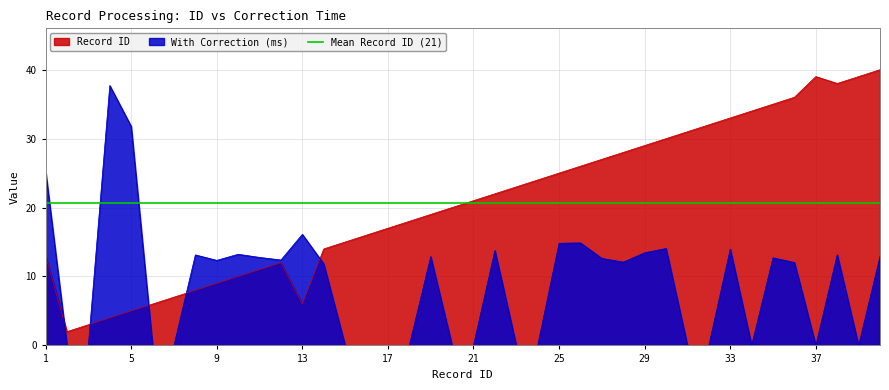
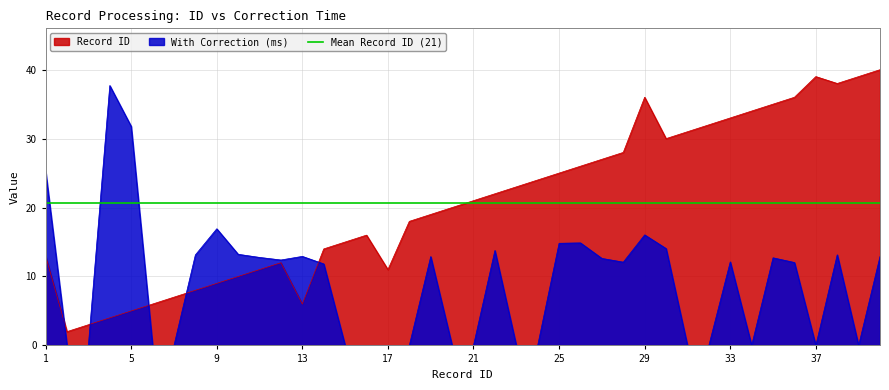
With Correction (ms), 9: 12 -> 17
With Correction (ms), 13: 16 -> 13
Record ID, 17: 17 -> 11
Record ID, 29: 29 -> 36
With Correction (ms), 29: 13 -> 16
With Correction (ms), 33: 14 -> 12
